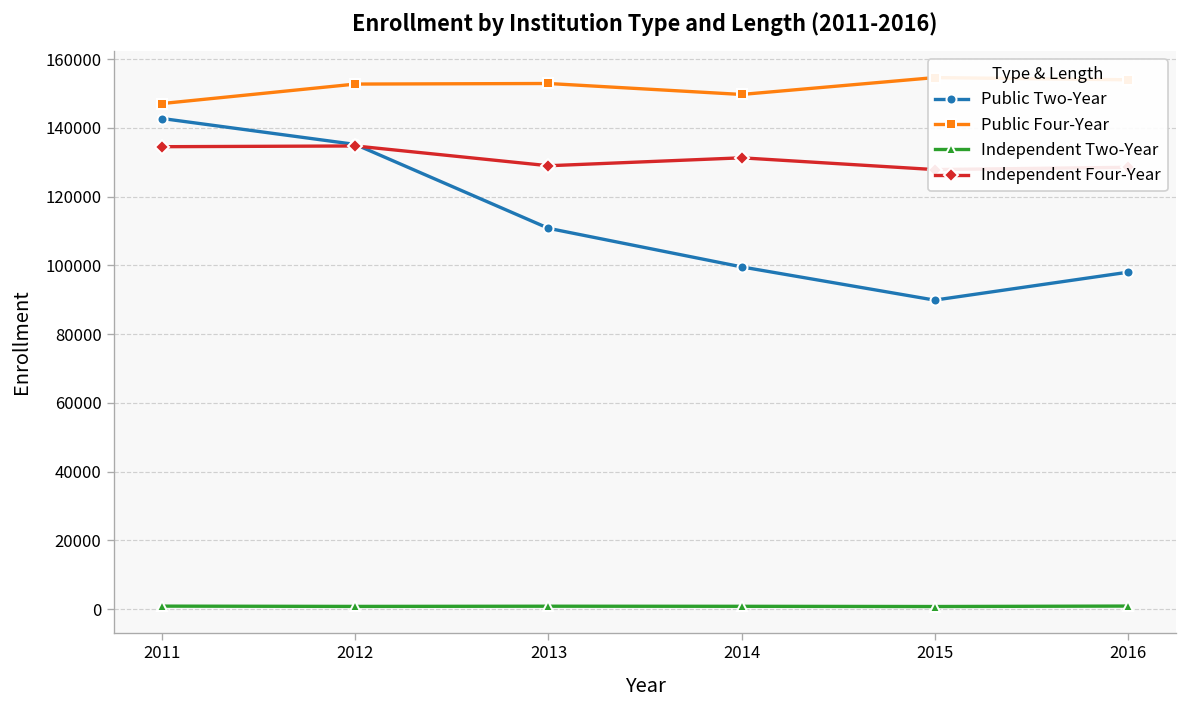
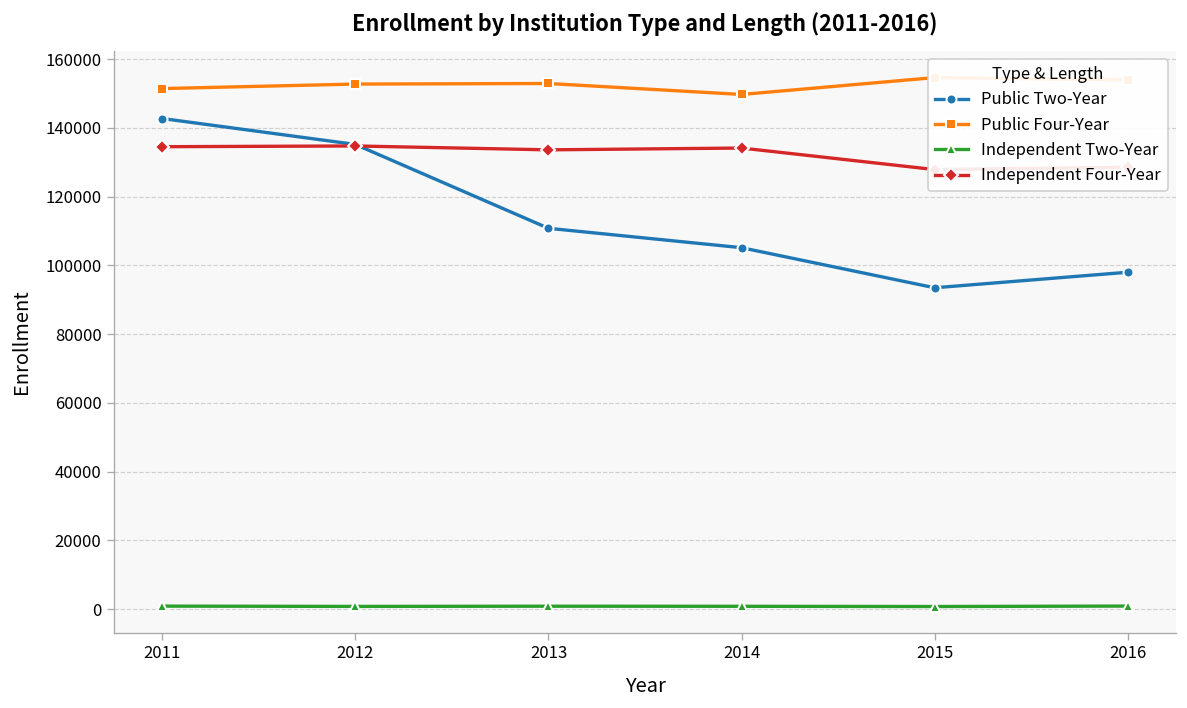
Public Four-Year, 2011: 147000 -> 151000
Independent Four-Year, 2013: 129000 -> 134000
Public Two-Year, 2014: 100000 -> 105000
Independent Four-Year, 2014: 131000 -> 134000
Public Two-Year, 2015: 90000 -> 93000
